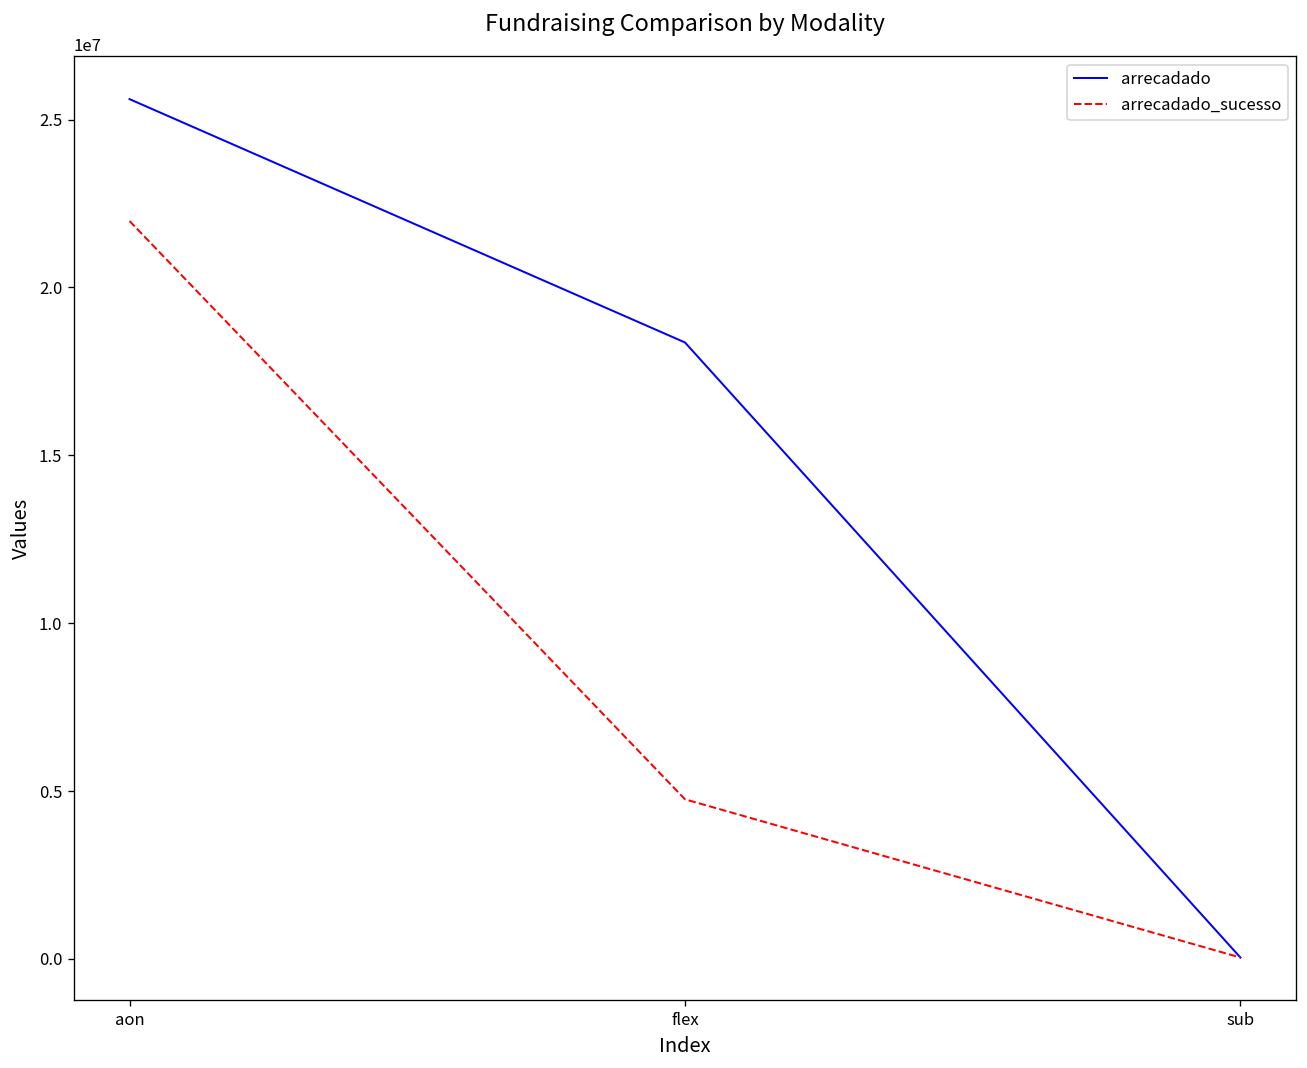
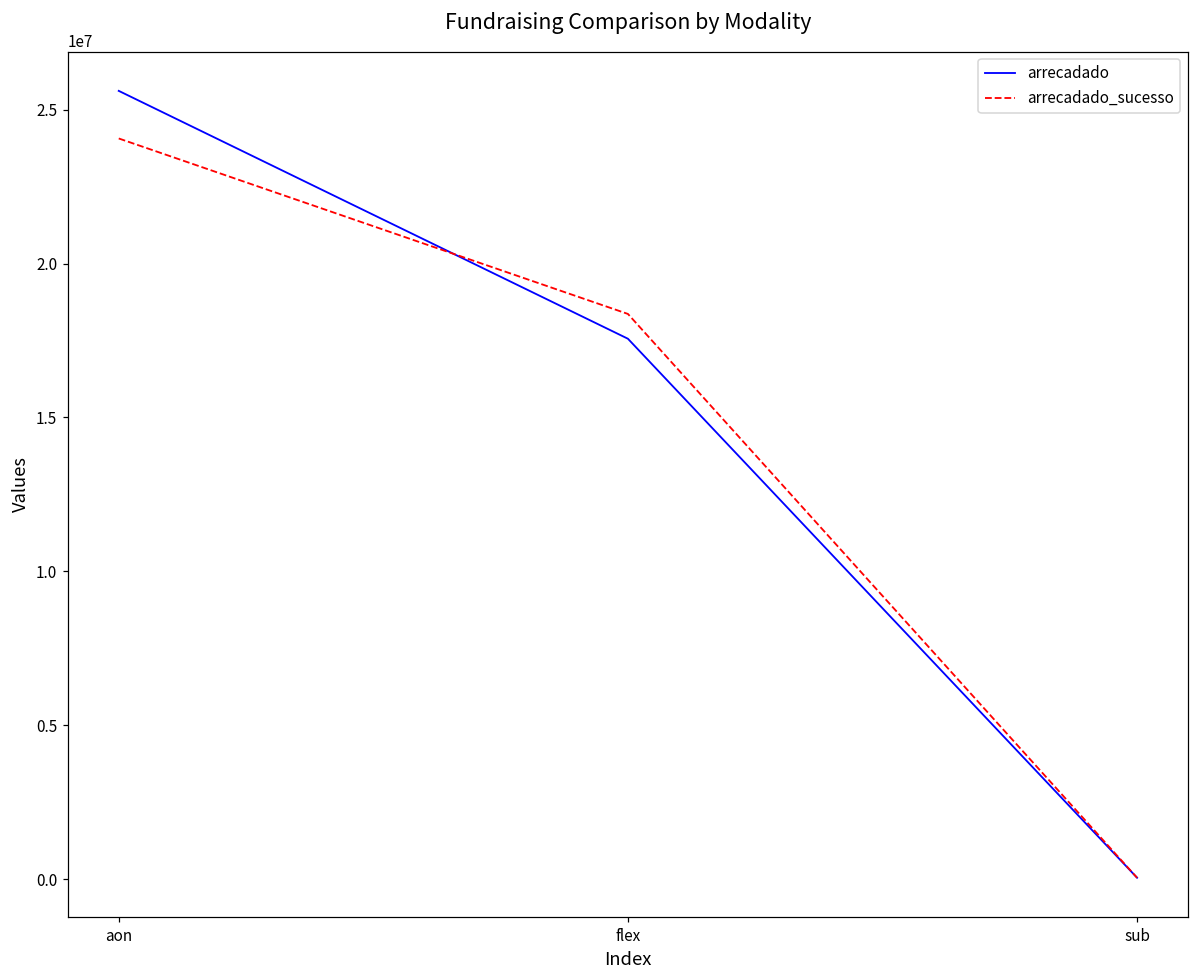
arrecadado_sucesso, aon: 22000000 -> 24100000
arrecadado, flex: 18400000 -> 17600000
arrecadado_sucesso, flex: 4800000 -> 18400000
